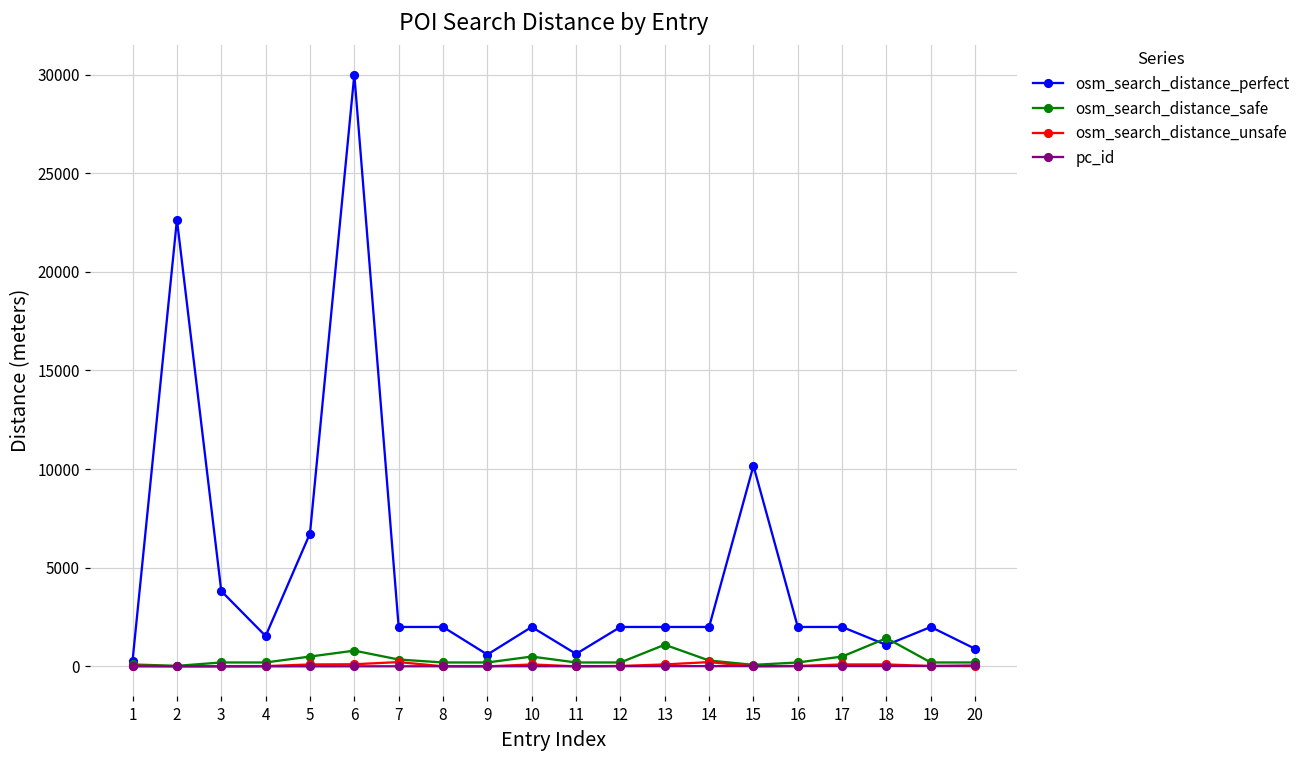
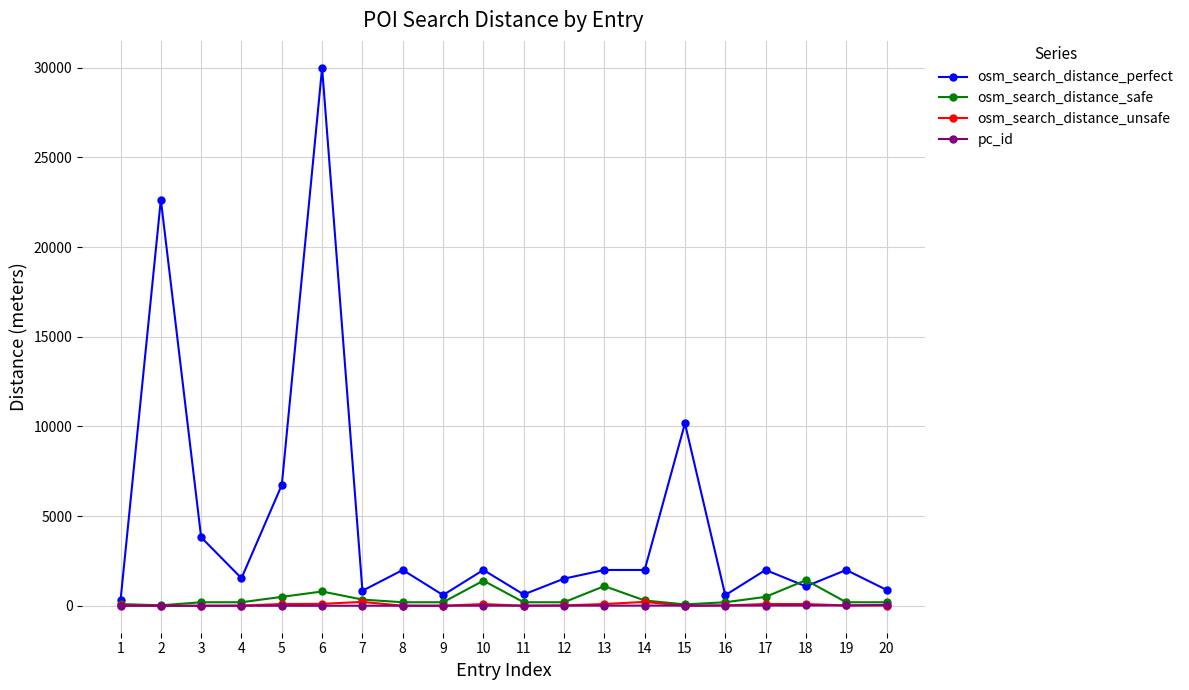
osm_search_distance_perfect, 7: 2000 -> 800
osm_search_distance_safe, 10: 500 -> 1400
osm_search_distance_perfect, 12: 2000 -> 1500
osm_search_distance_perfect, 16: 2000 -> 600
